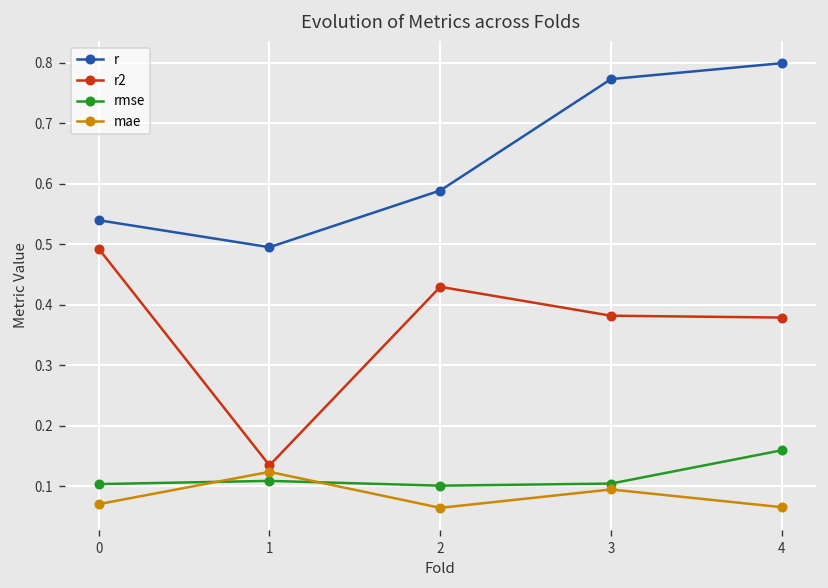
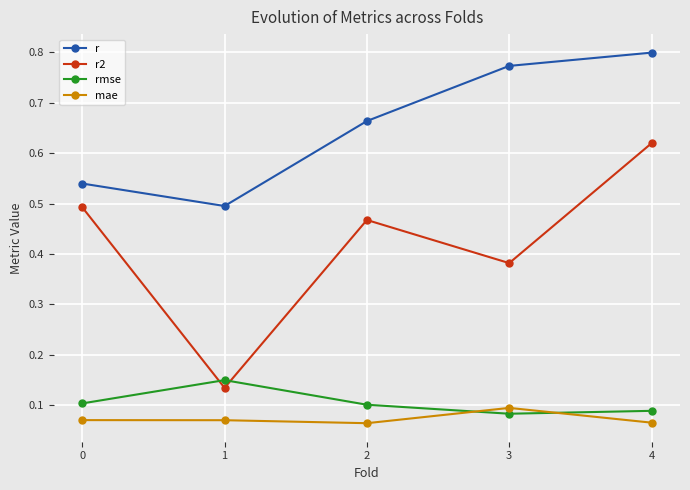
rmse, 1: 0.11 -> 0.15
mae, 1: 0.12 -> 0.07
r, 2: 0.59 -> 0.66
r2, 2: 0.43 -> 0.47
rmse, 3: 0.10 -> 0.08
r2, 4: 0.38 -> 0.62
rmse, 4: 0.16 -> 0.09
